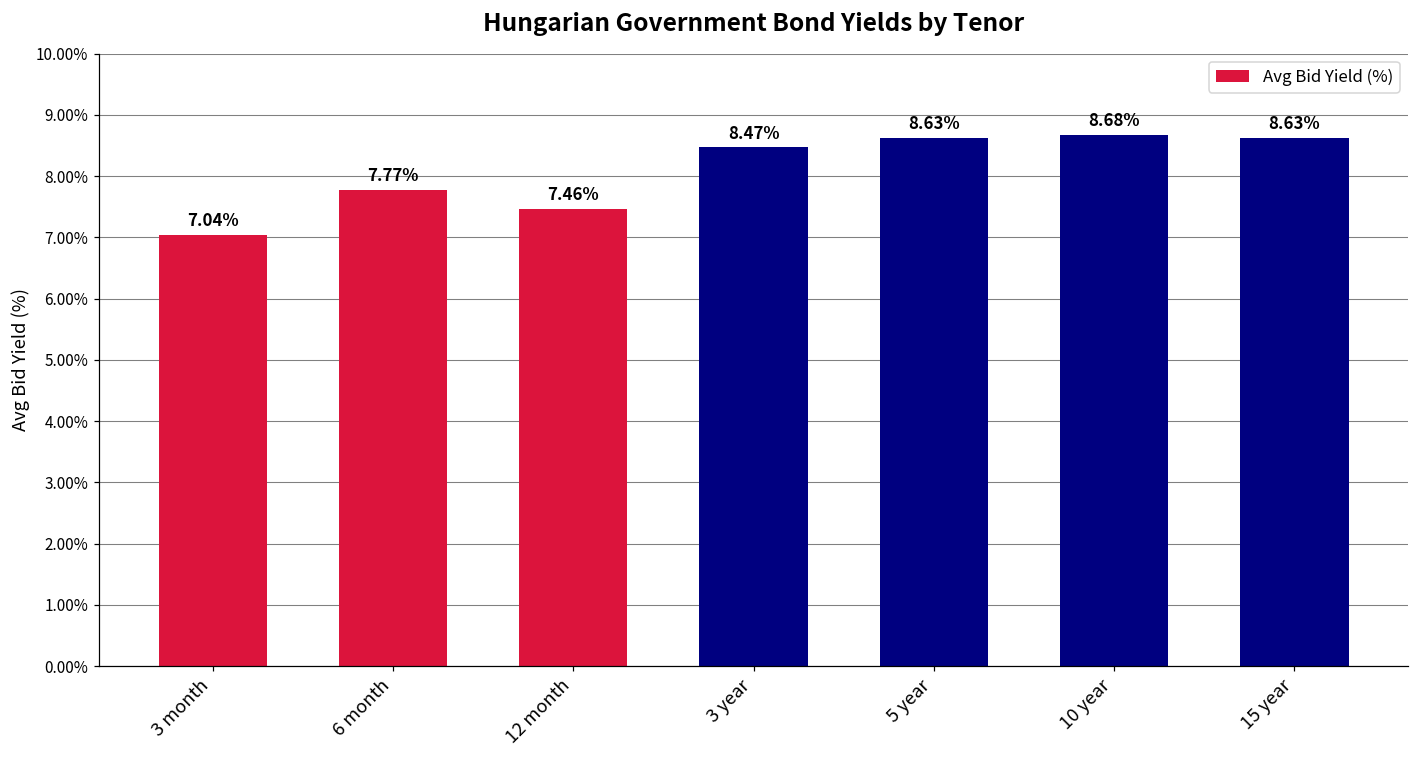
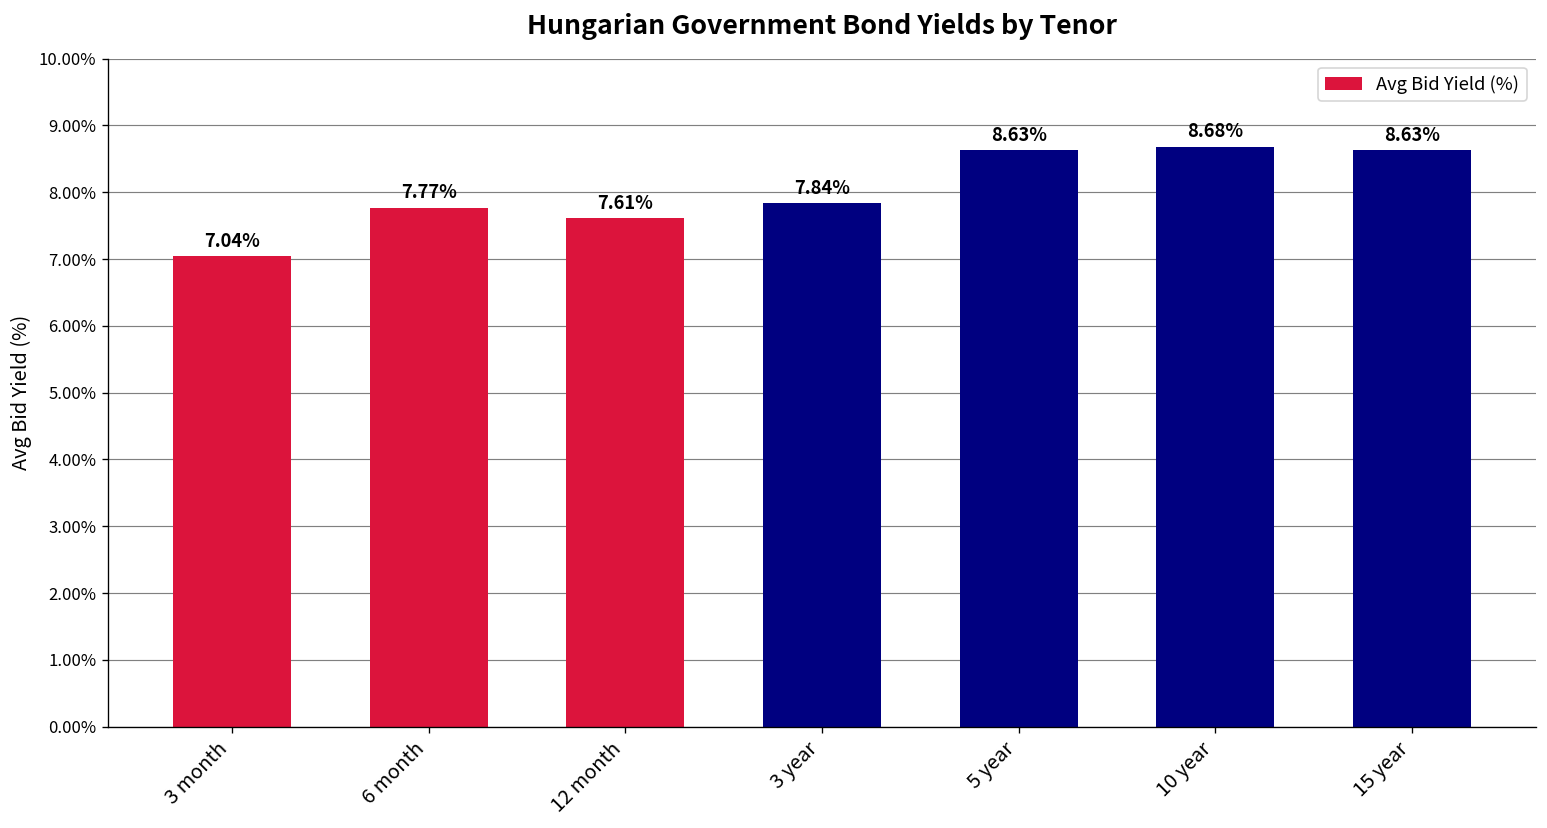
12 month: 7.46% -> 7.61%
3 year: 8.47% -> 7.84%
